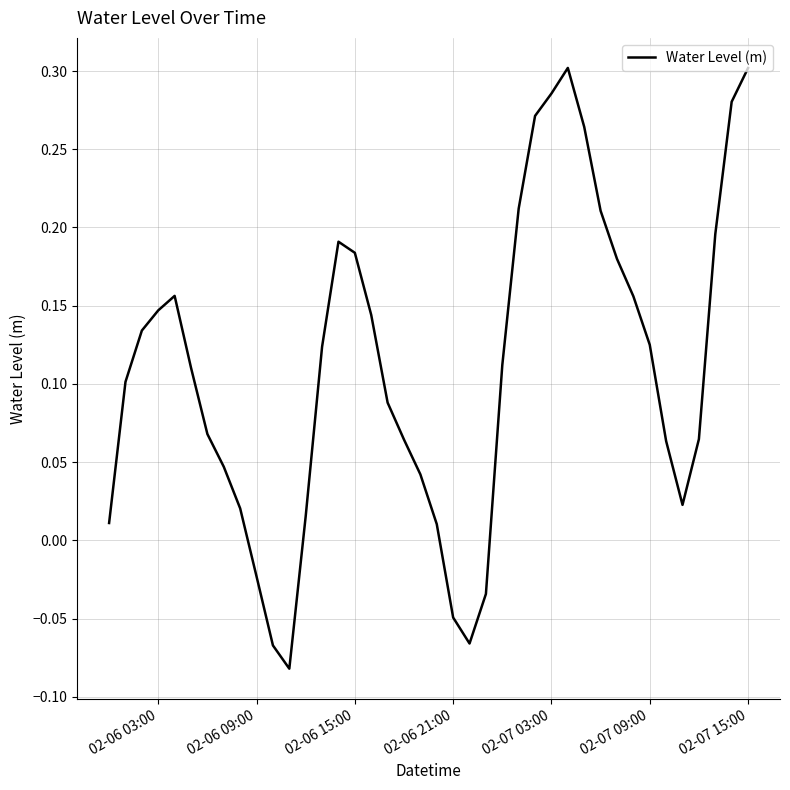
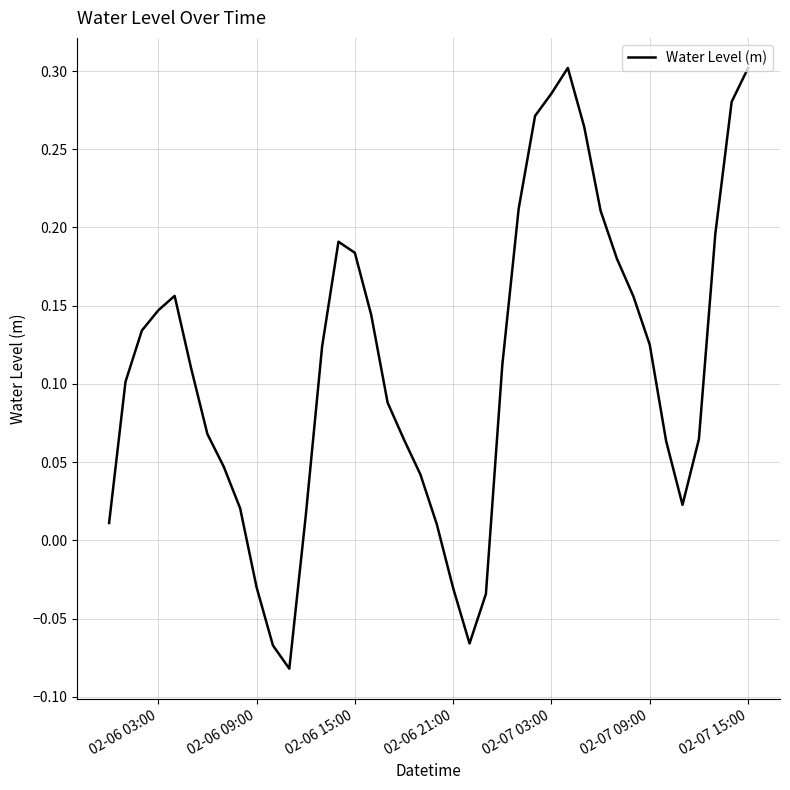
02-06 09:00: -0.023 -> -0.030
02-06 21:00: -0.049 -> -0.030
